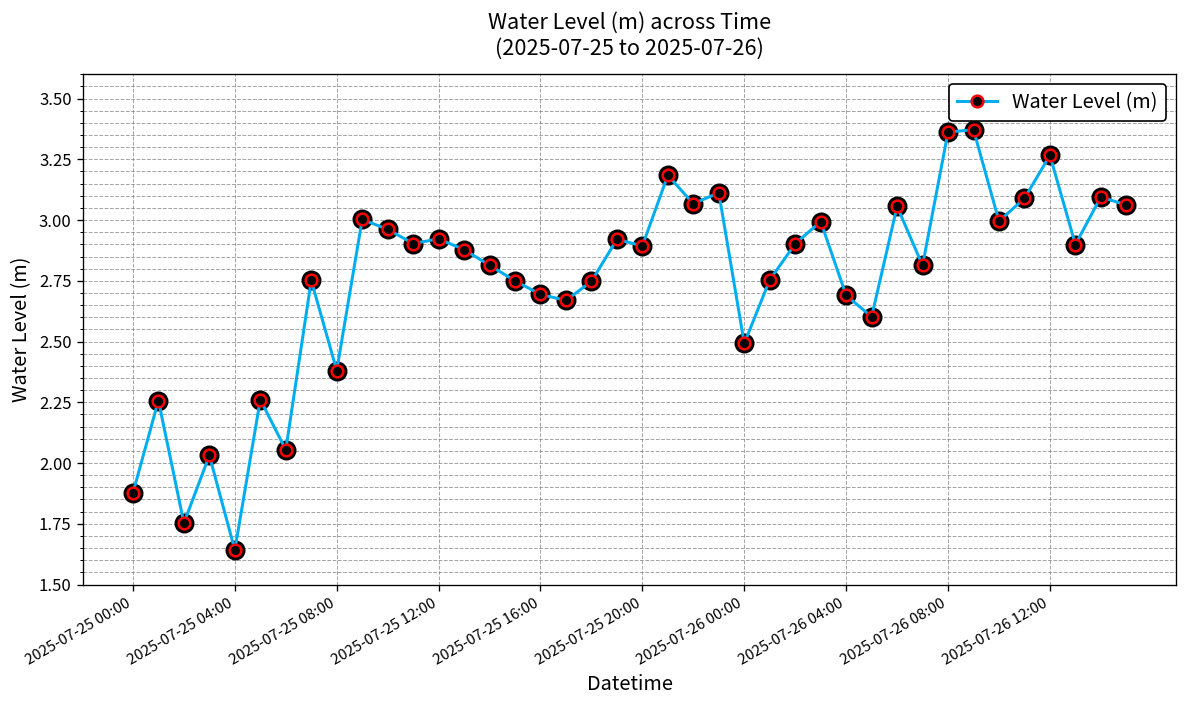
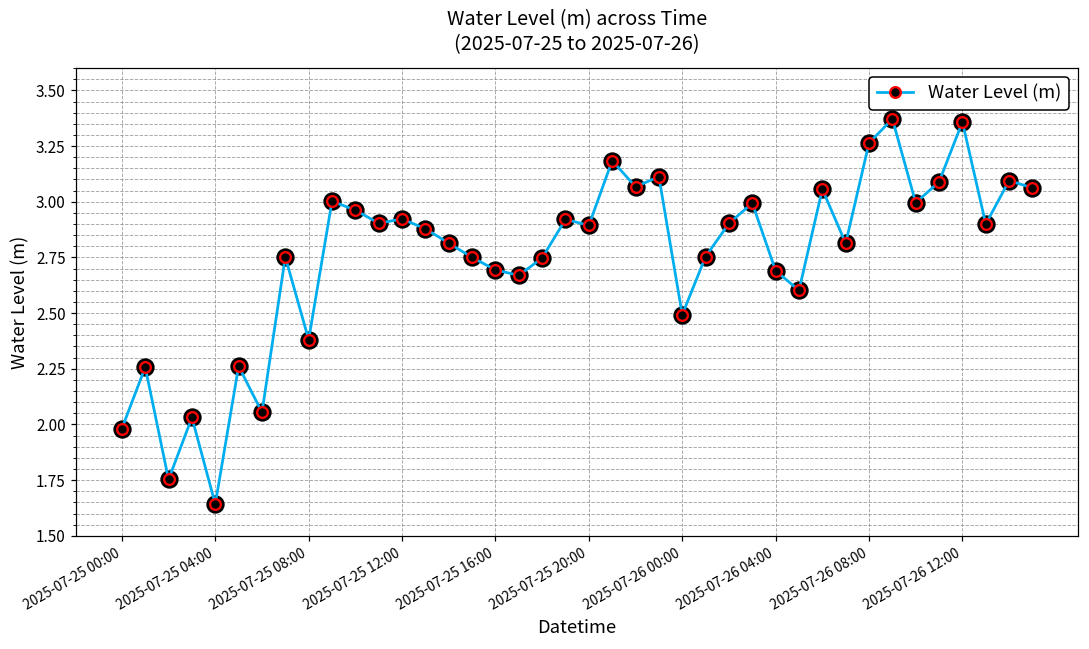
2025-07-25 00:00: 1.88 -> 1.98
2025-07-26 08:00: 3.36 -> 3.26
2025-07-26 12:00: 3.27 -> 3.36
